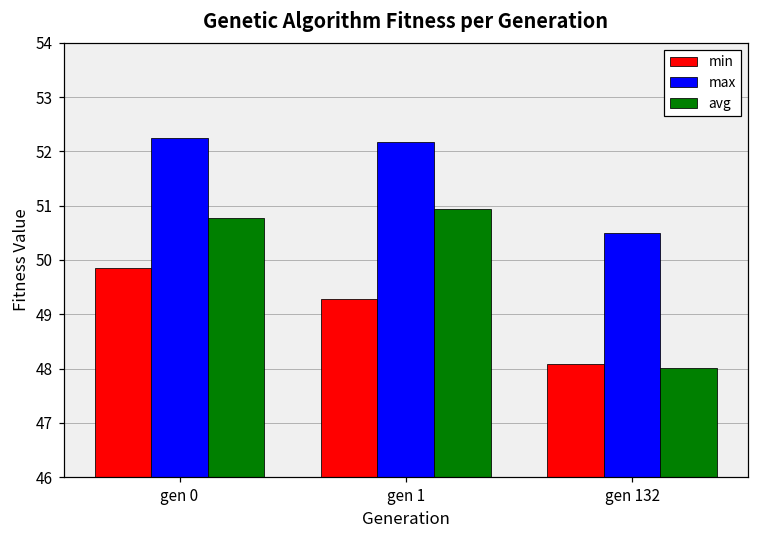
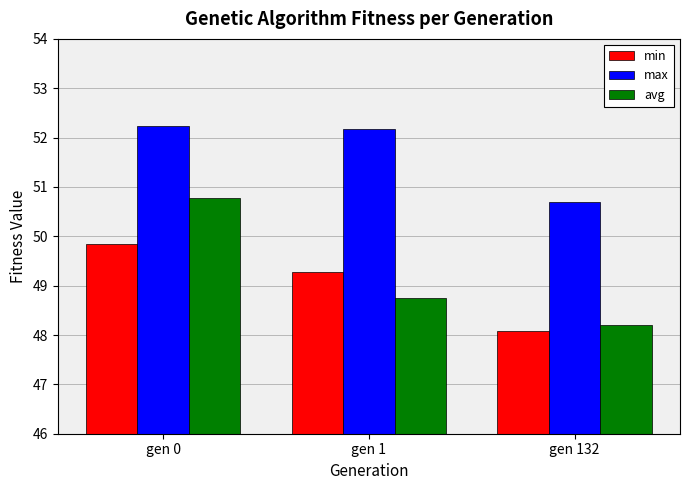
avg, gen 1: 50.9 -> 48.7
max, gen 132: 50.5 -> 50.7
avg, gen 132: 48.0 -> 48.2
